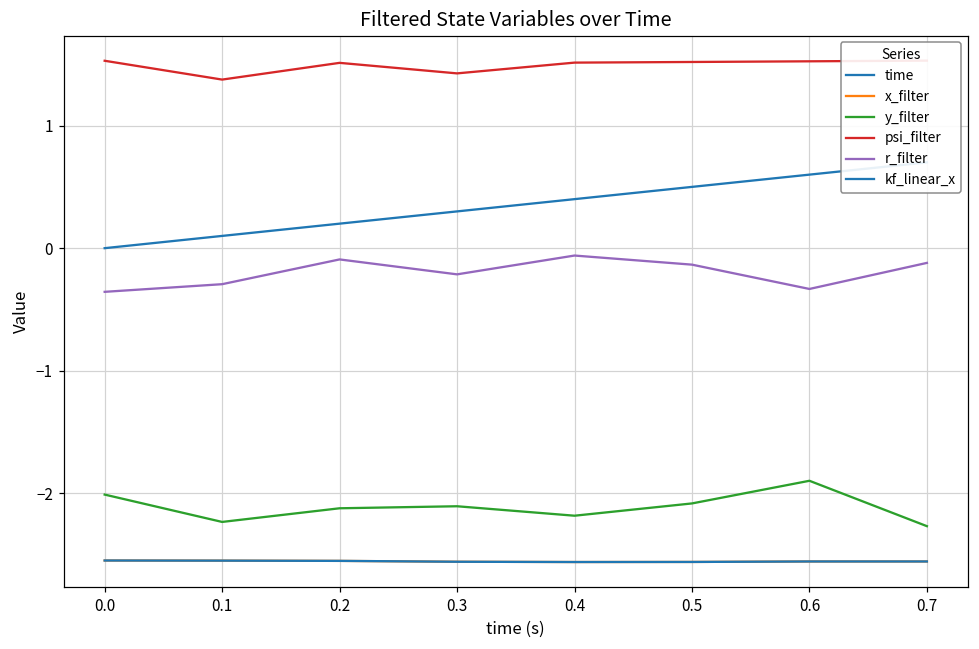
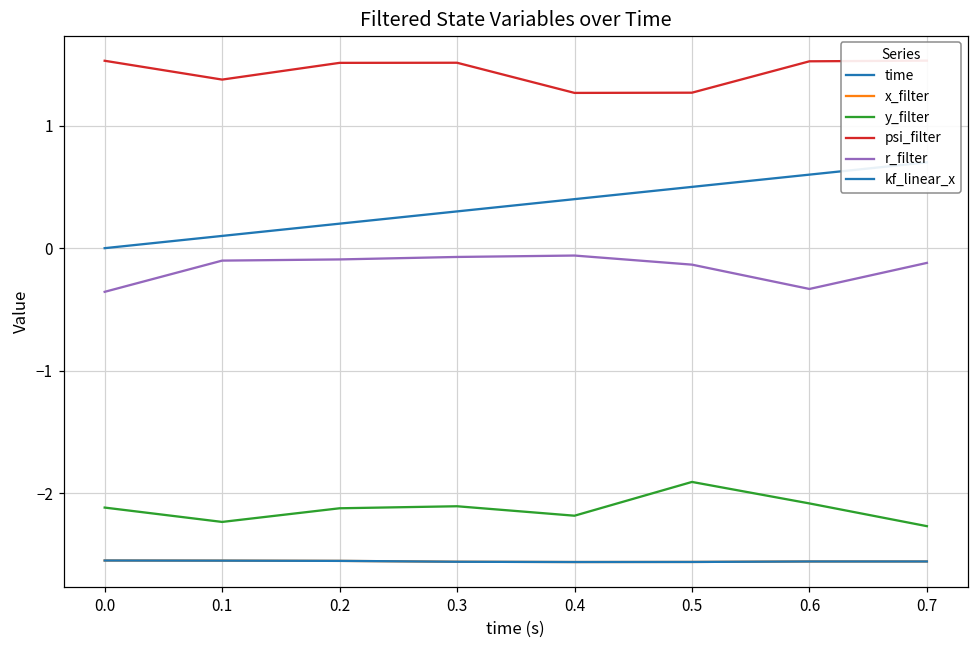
y_filter, 0.0: -2.01 -> -2.12
r_filter, 0.1: -0.29 -> -0.10
psi_filter, 0.3: 1.43 -> 1.51
r_filter, 0.3: -0.21 -> -0.07
psi_filter, 0.4: 1.51 -> 1.27
y_filter, 0.5: -2.08 -> -1.91
psi_filter, 0.5: 1.52 -> 1.27
y_filter, 0.6: -1.90 -> -2.08
